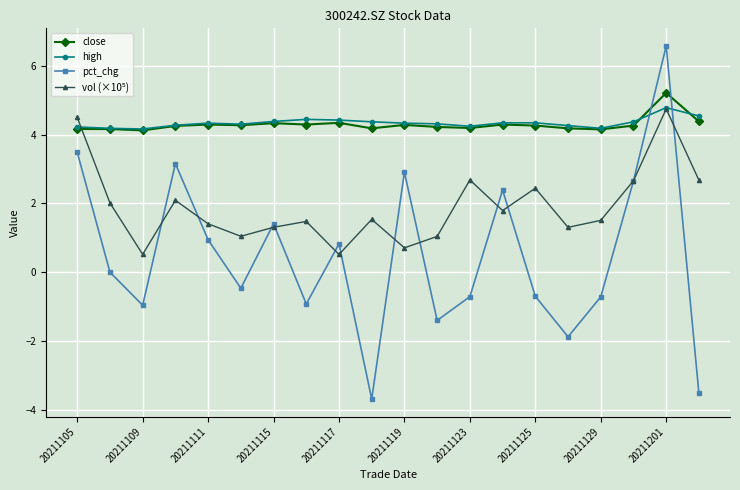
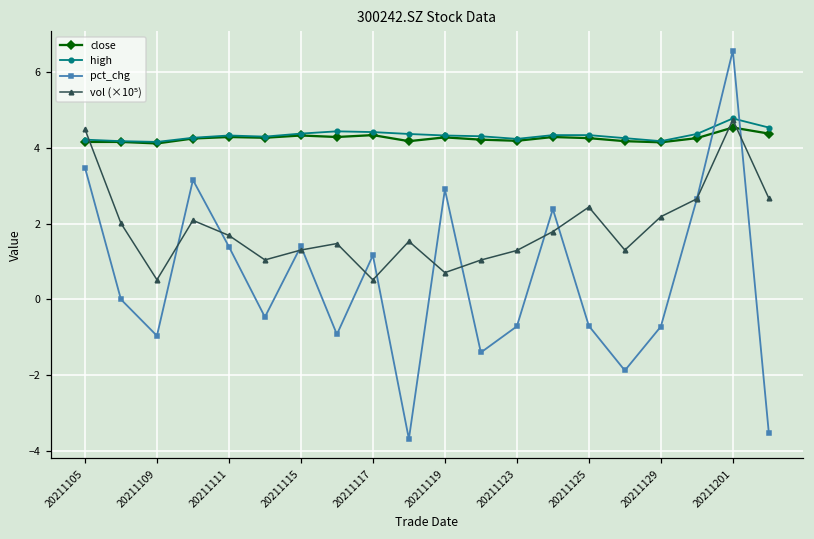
pct_chg, 20211111: 0.9 -> 1.4
vol (×10⁵), 20211111: 1.4 -> 1.7
pct_chg, 20211117: 0.8 -> 1.2
vol (×10⁵), 20211123: 2.7 -> 1.3
vol (×10⁵), 20211129: 1.5 -> 2.2
close, 20211201: 5.2 -> 4.5
